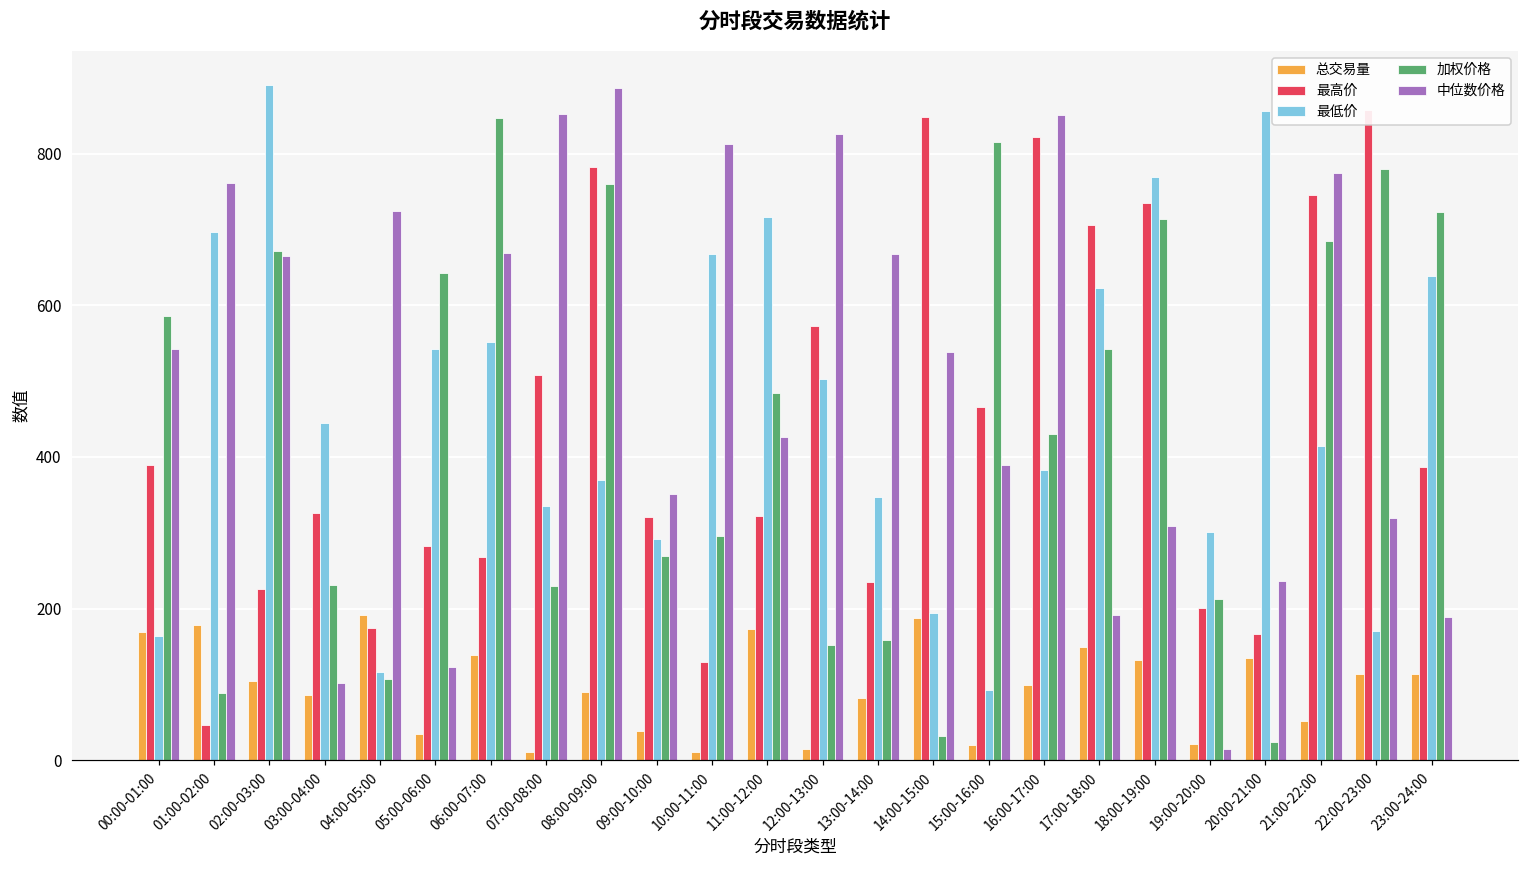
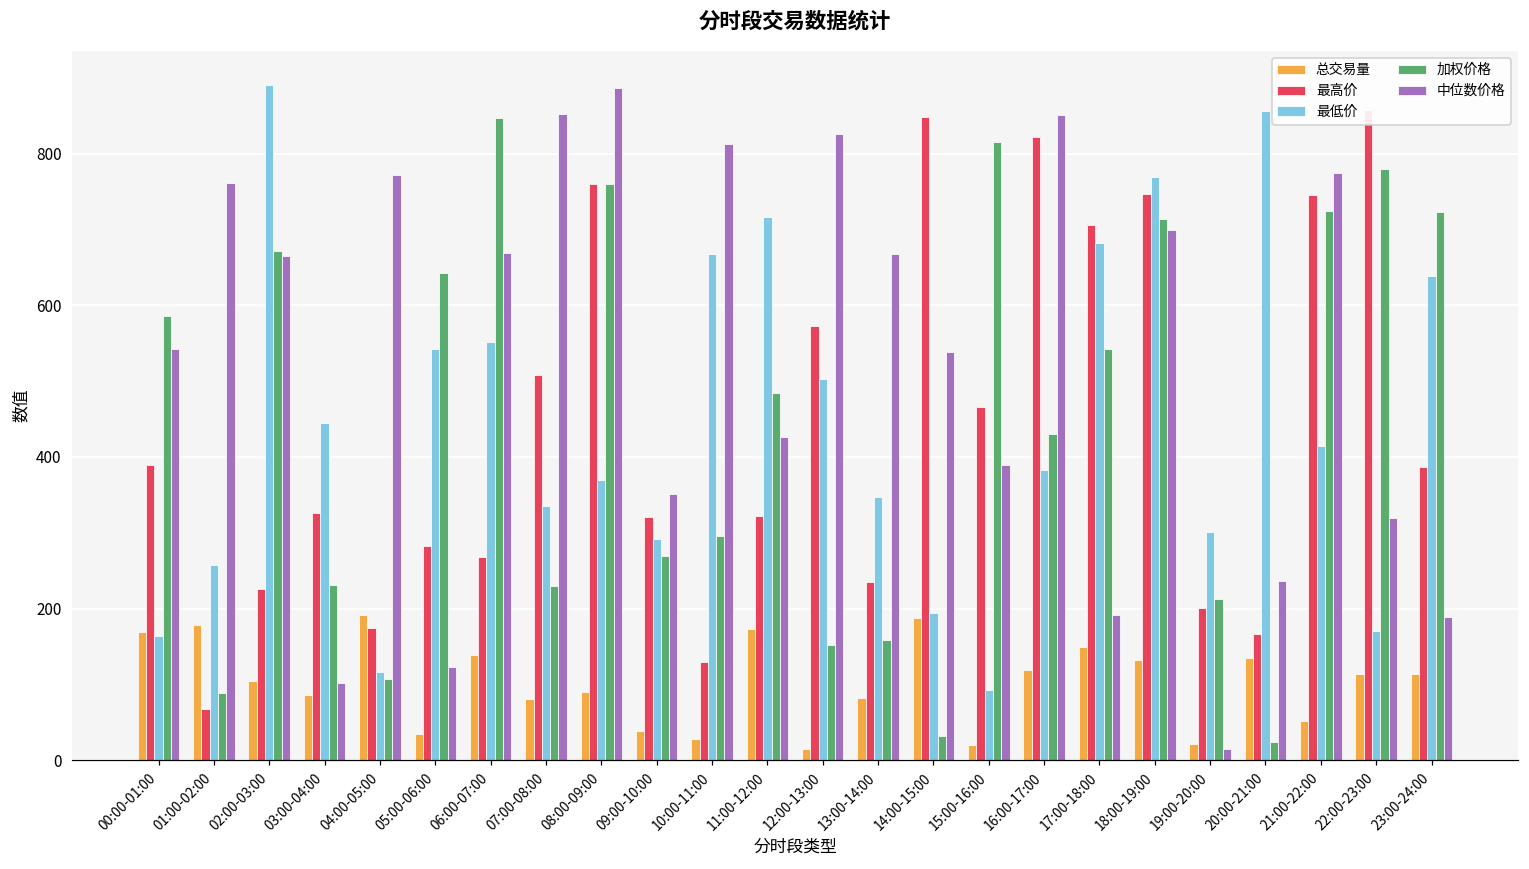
最高价, 01:00-02:00: 50 -> 70
最低价, 01:00-02:00: 700 -> 260
中位数价格, 04:00-05:00: 720 -> 770
总交易量, 07:00-08:00: 10 -> 80
最高价, 08:00-09:00: 780 -> 760
总交易量, 10:00-11:00: 10 -> 30
总交易量, 16:00-17:00: 100 -> 120
最低价, 17:00-18:00: 620 -> 680
最高价, 18:00-19:00: 740 -> 750
中位数价格, 18:00-19:00: 310 -> 700
加权价格, 21:00-22:00: 680 -> 720
